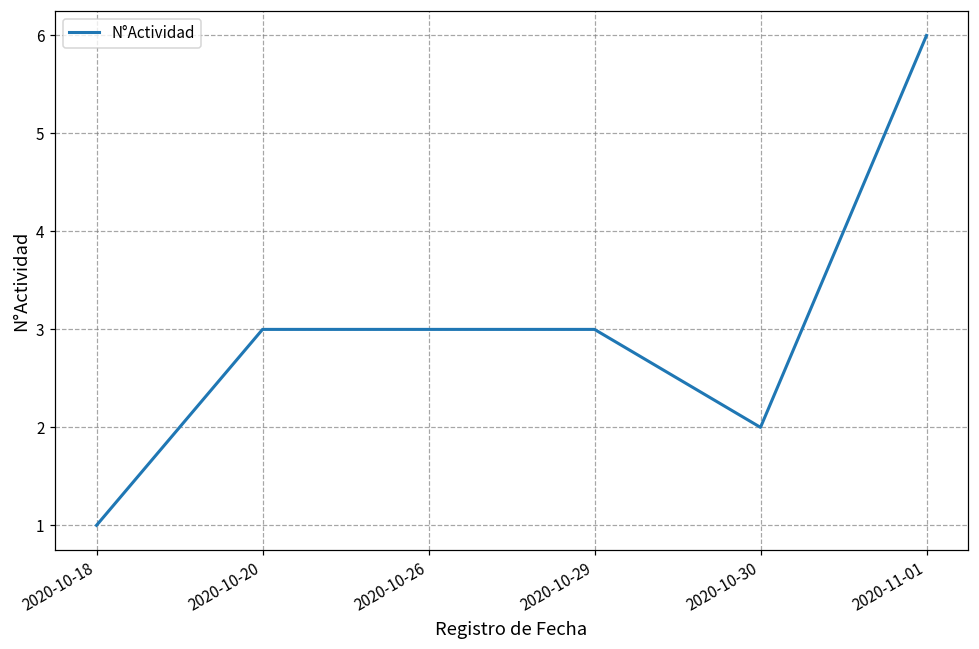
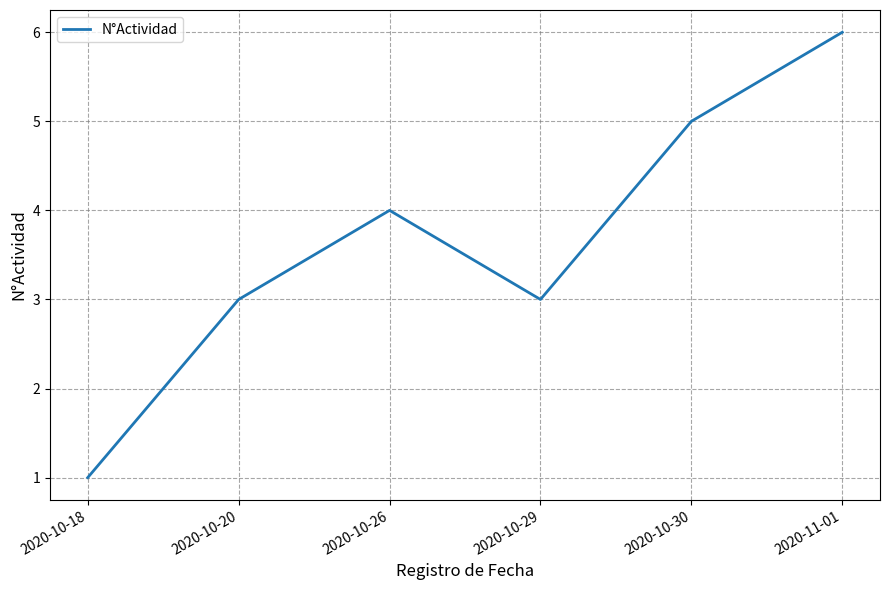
2020-10-26: 3 -> 4
2020-10-30: 2 -> 5
